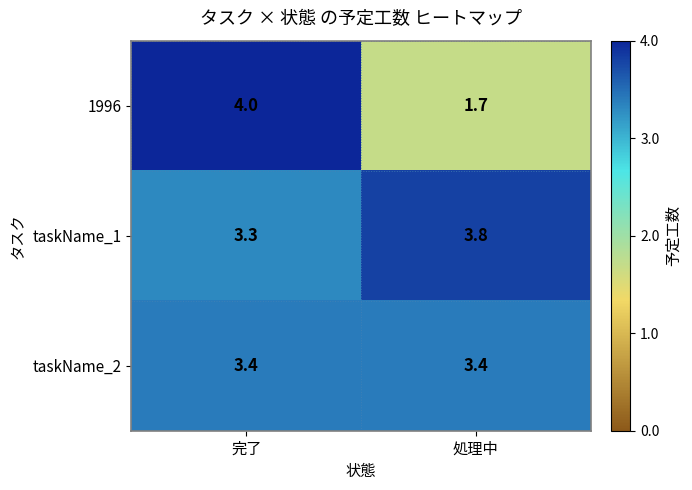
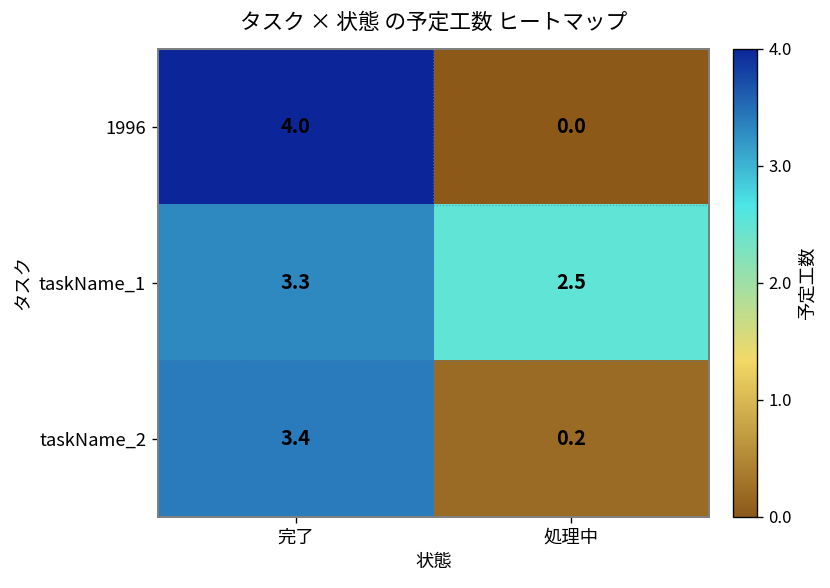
1996, 処理中: 1.7 -> 0.0
taskName_1, 処理中: 3.8 -> 2.5
taskName_2, 処理中: 3.4 -> 0.2
